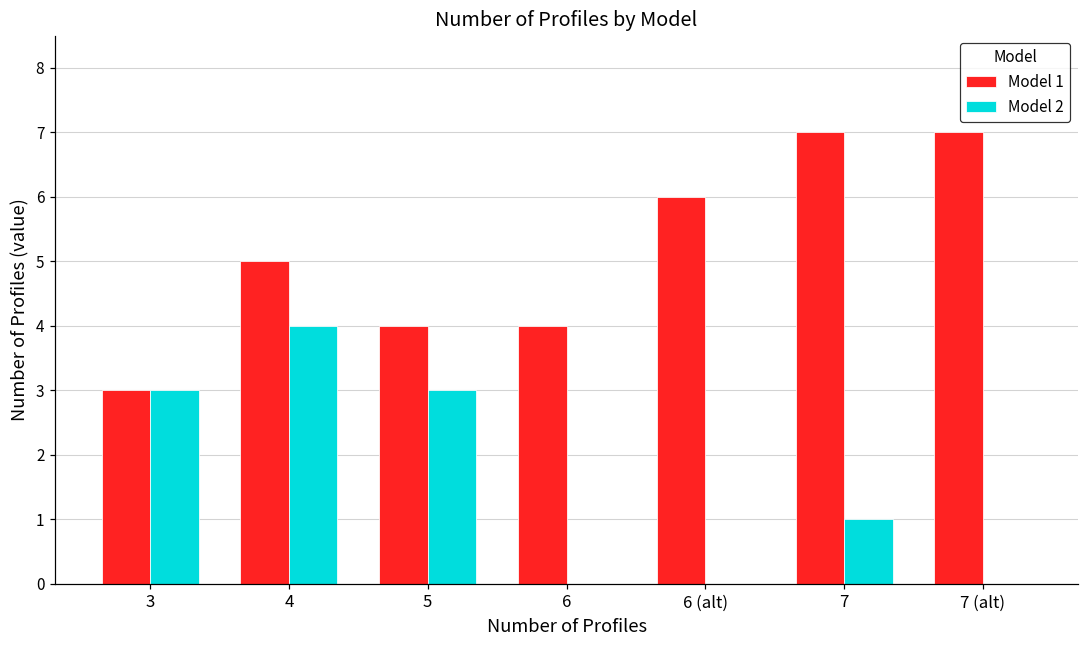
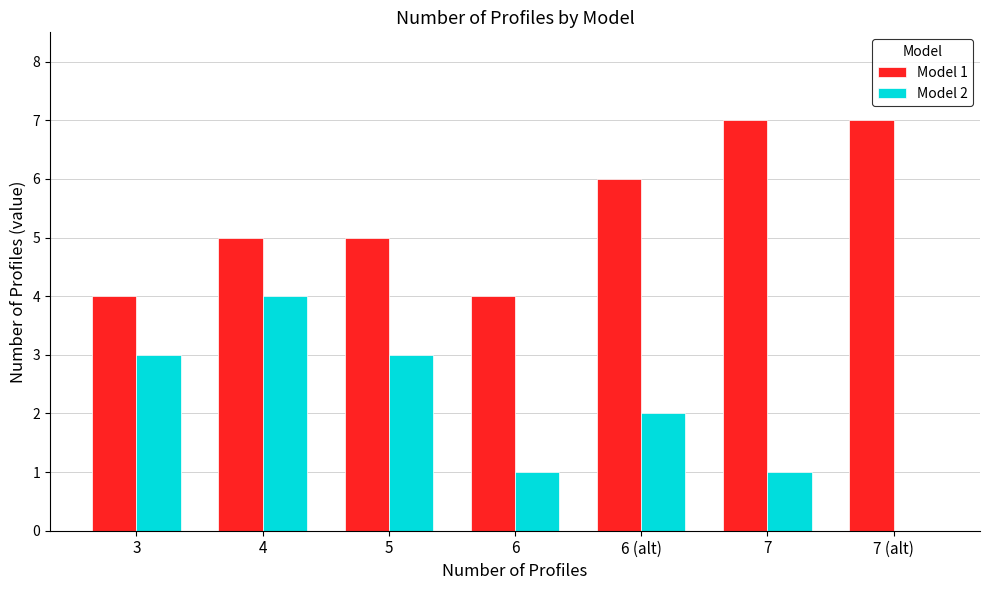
Model 1, 3: 3 -> 4
Model 1, 5: 4 -> 5
Model 2, 6: 0 -> 1
Model 2, 6 (alt): 0 -> 2
